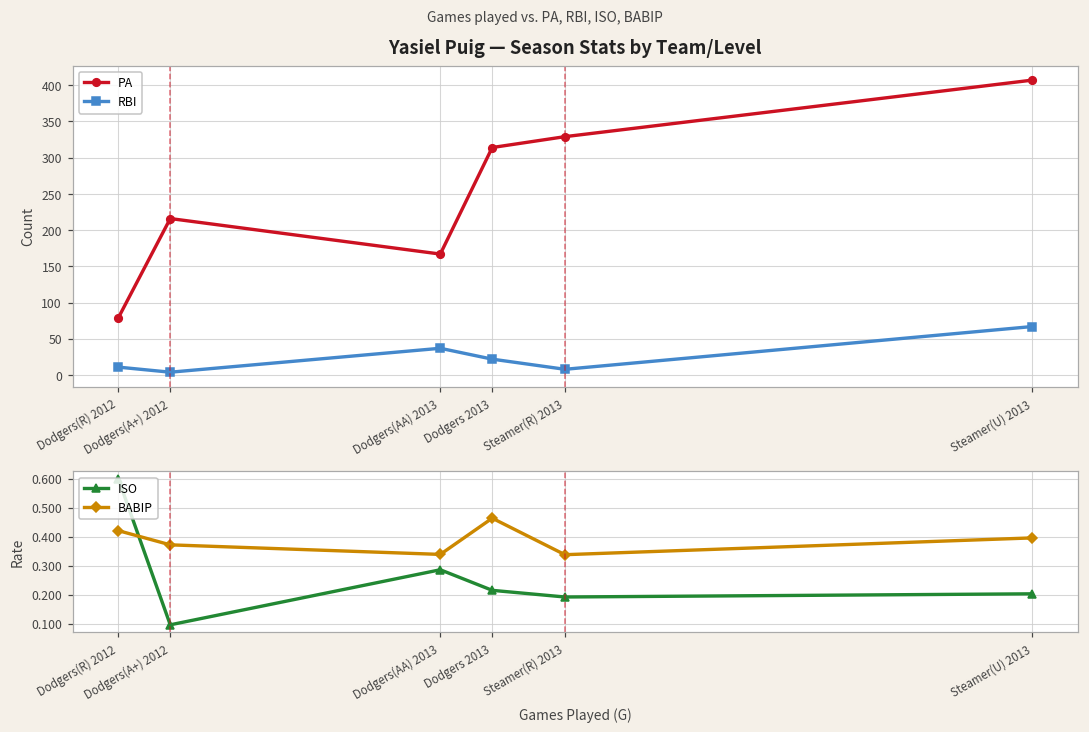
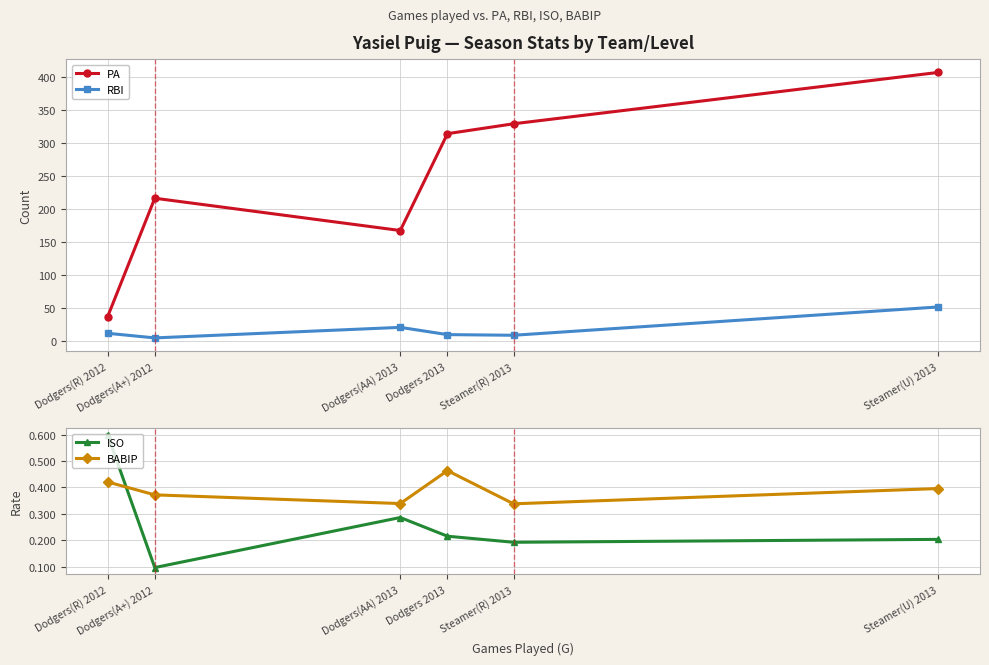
Yasiel Puig — Season Stats by Team/Level, PA, Dodgers(R) 2012: 80 -> 40
Yasiel Puig — Season Stats by Team/Level, RBI, Dodgers(AA) 2013: 40 -> 20
Yasiel Puig — Season Stats by Team/Level, RBI, Dodgers 2013: 20 -> 10
Yasiel Puig — Season Stats by Team/Level, RBI, Steamer(U) 2013: 70 -> 50
